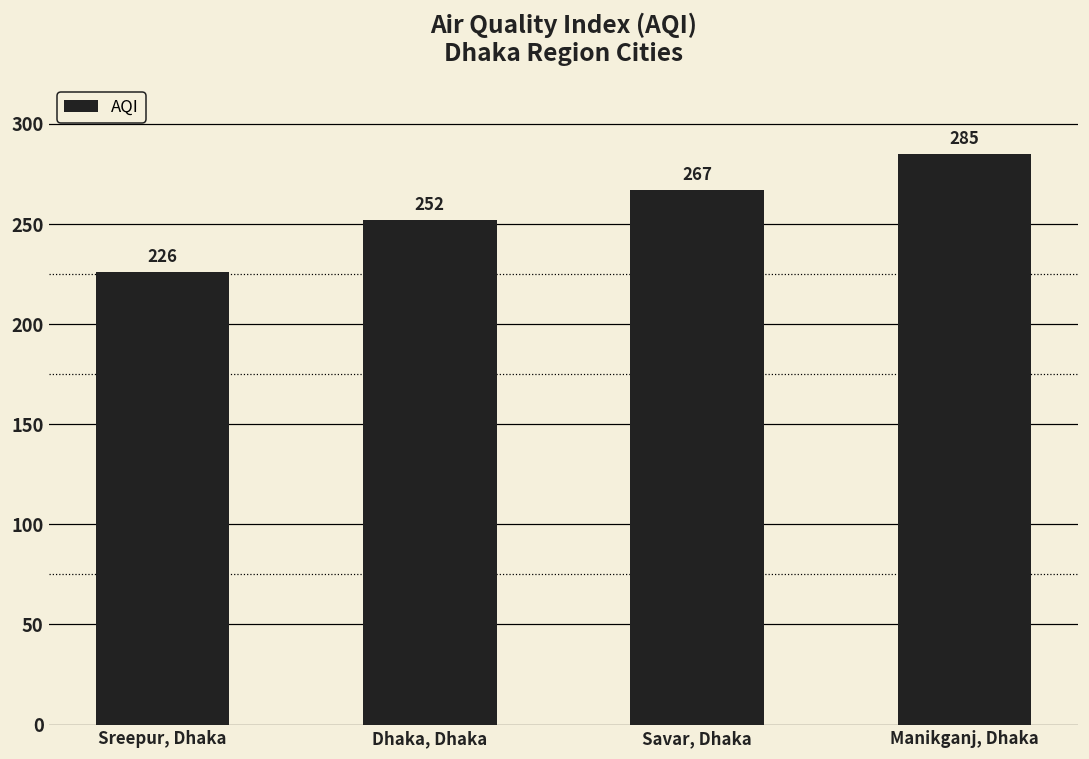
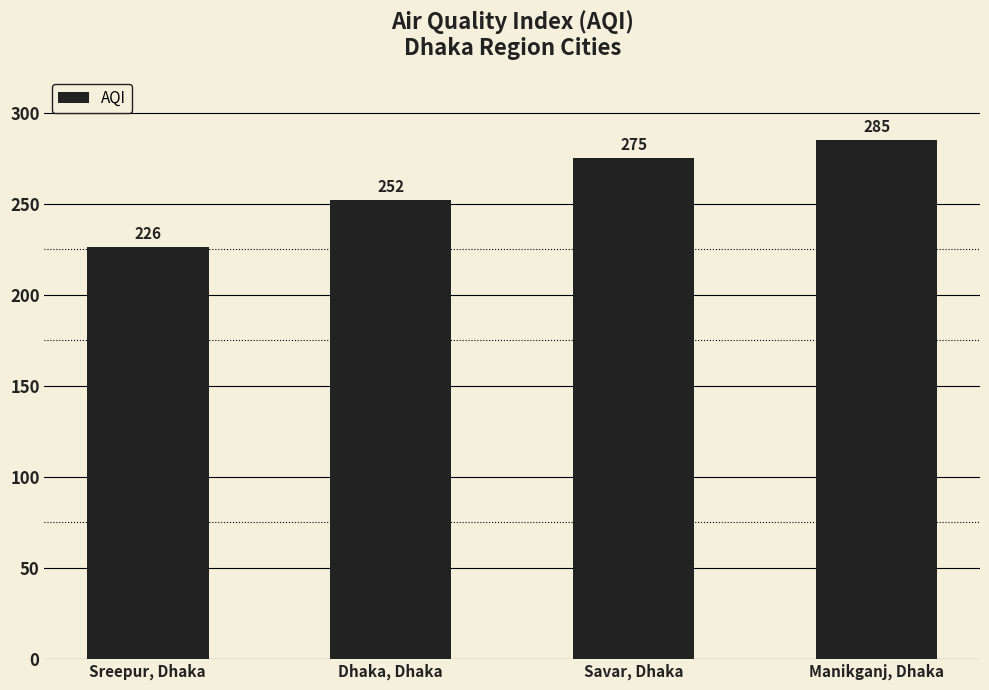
Savar, Dhaka: 267 -> 275
